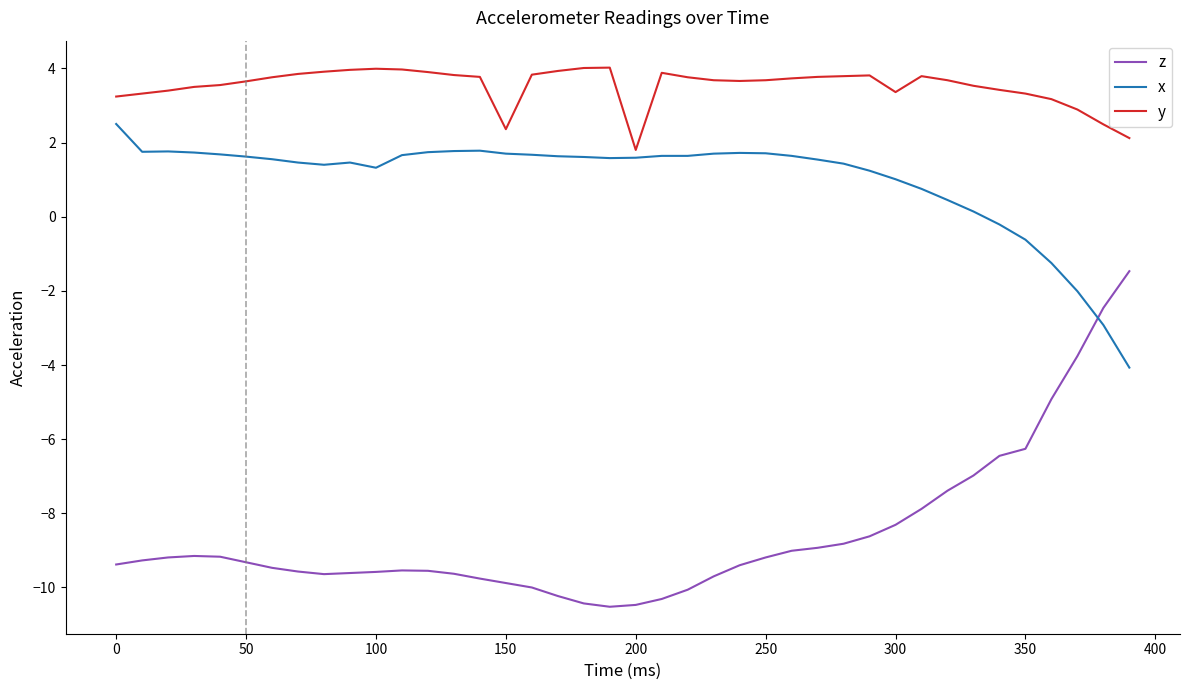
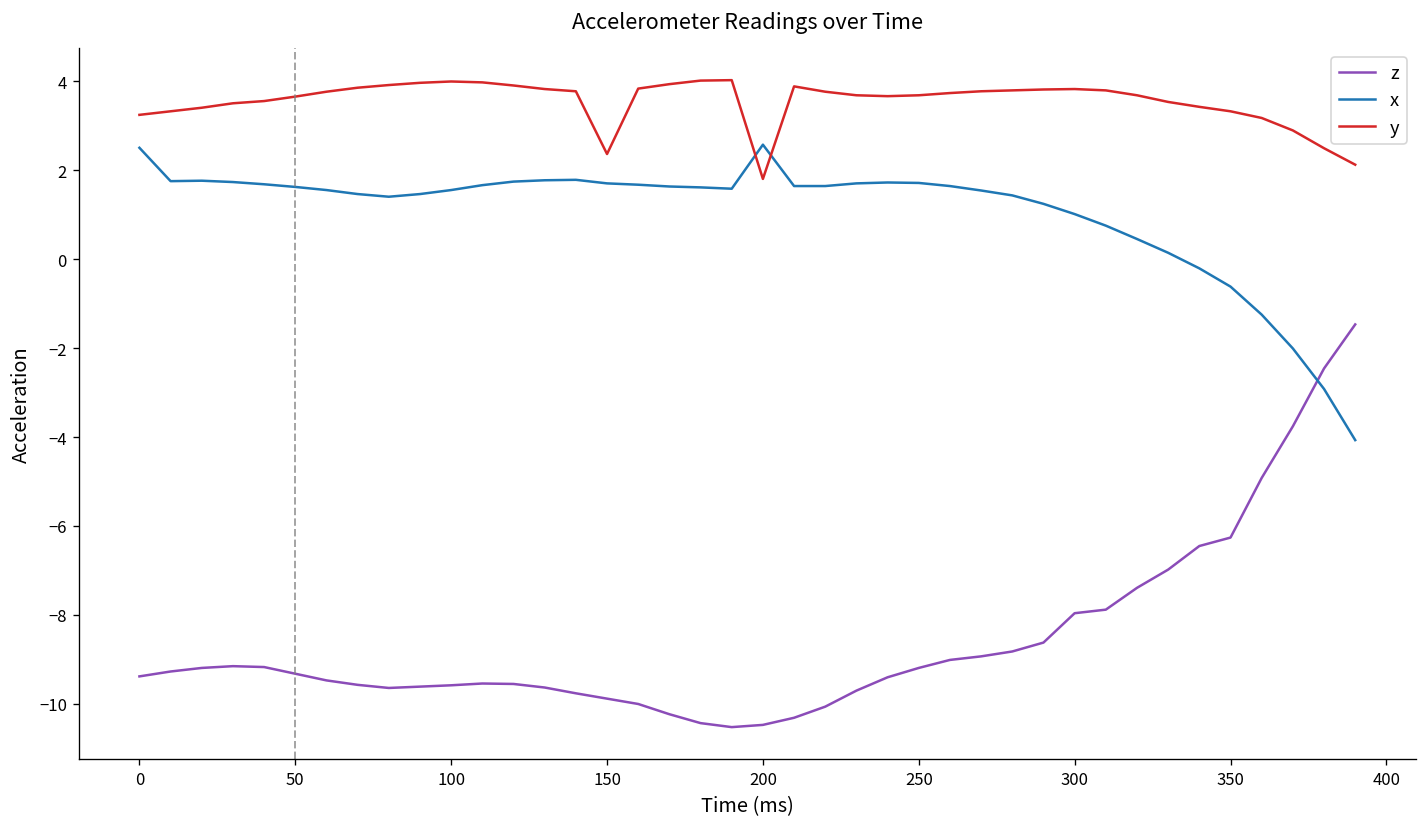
x, 100: 1.3 -> 1.6
x, 200: 1.6 -> 2.6
z, 300: -8.3 -> -8.0
y, 300: 3.4 -> 3.8
